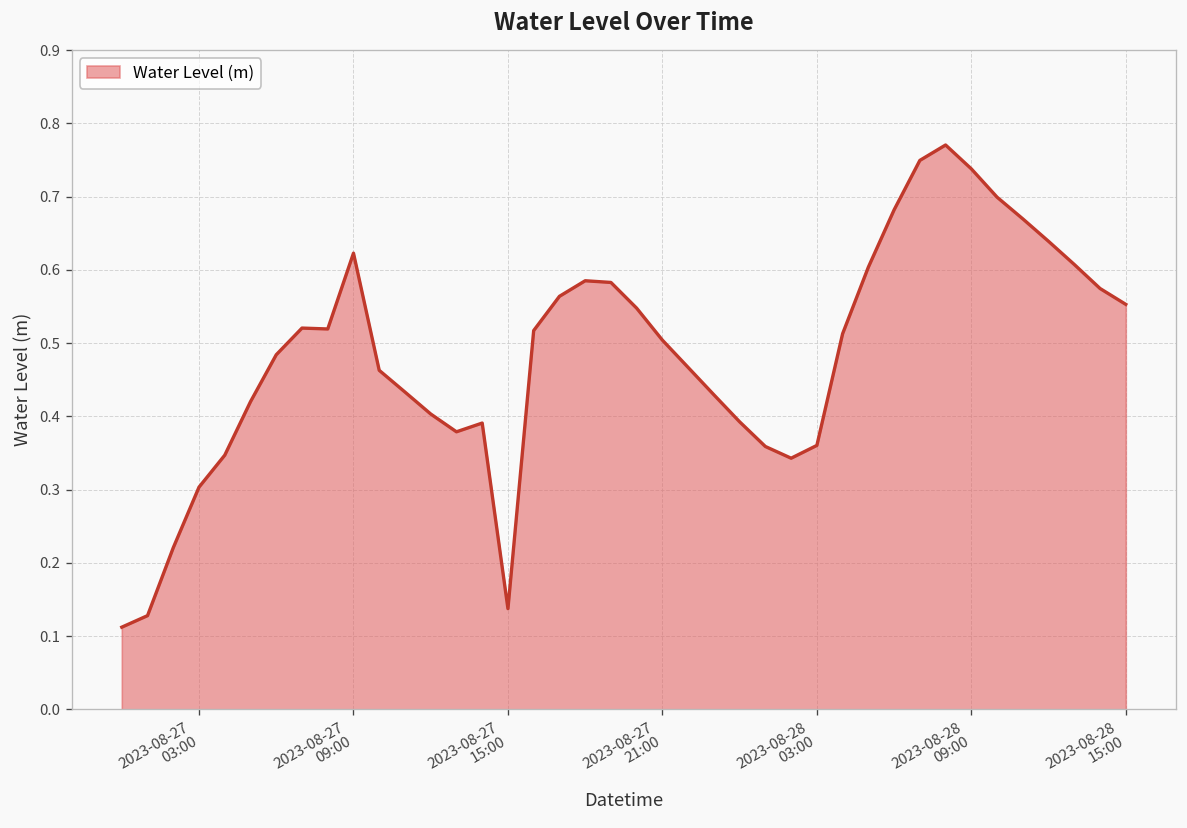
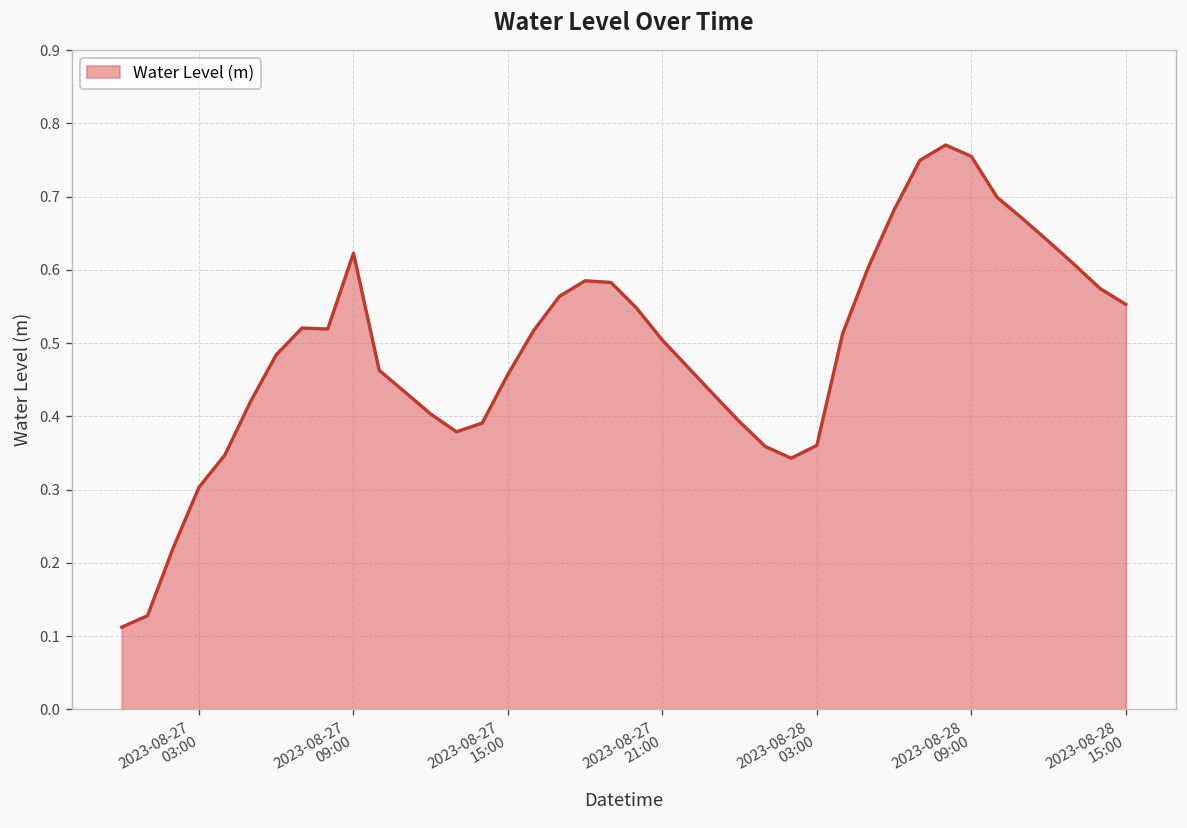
2023-08-27 15:00: 0.14 -> 0.46
2023-08-28 09:00: 0.74 -> 0.75
